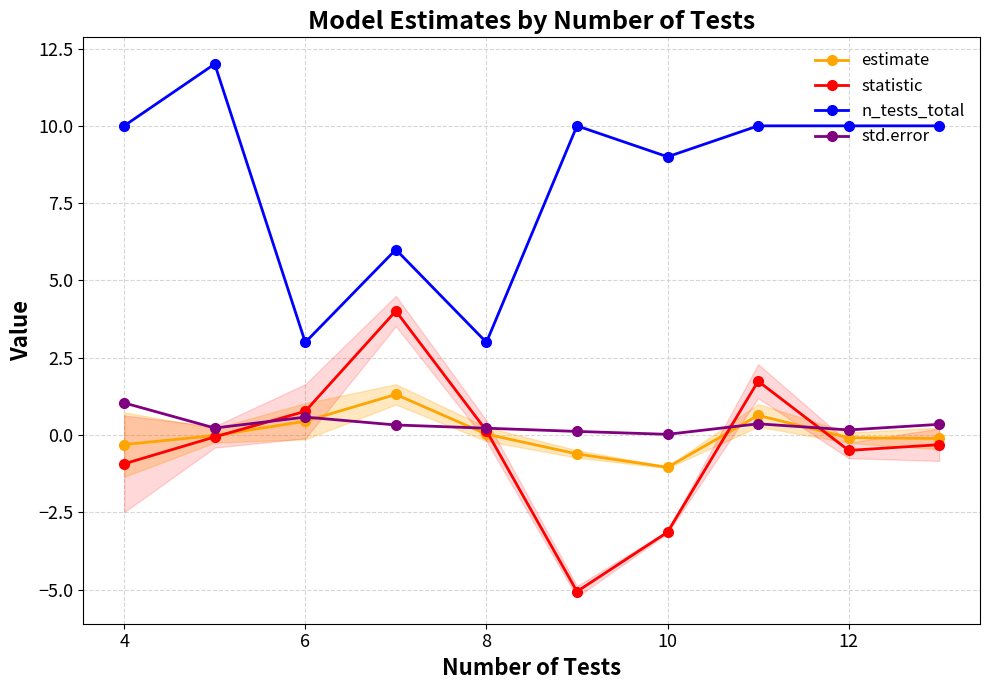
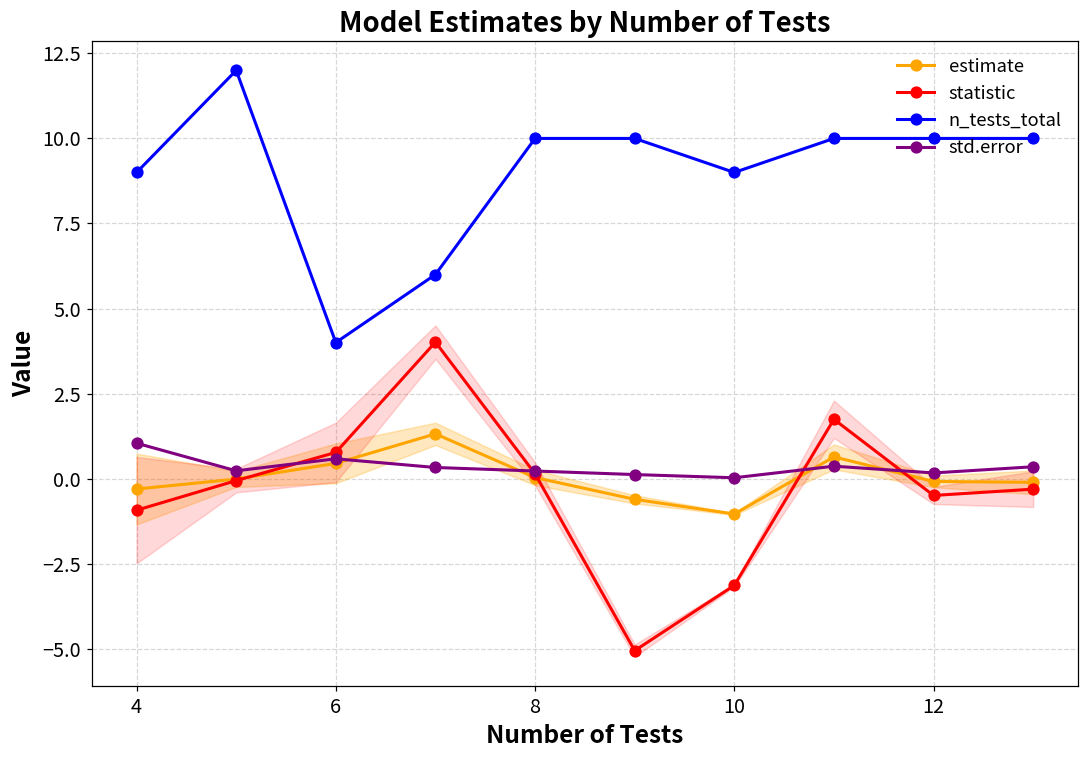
n_tests_total, 4: 10 -> 9
n_tests_total, 6: 3 -> 4
n_tests_total, 8: 3 -> 10
